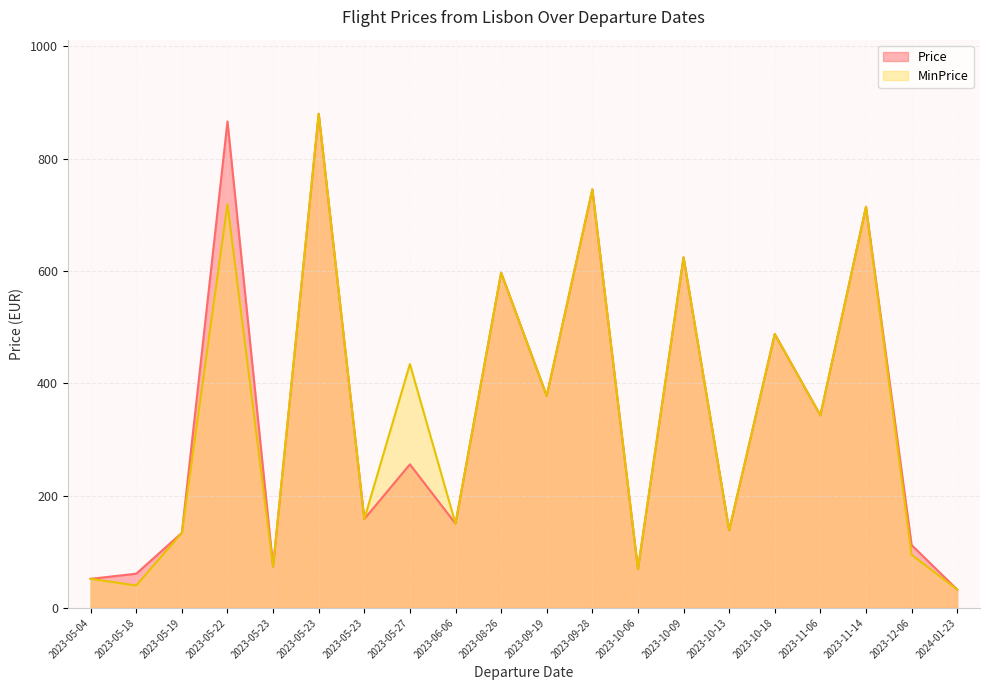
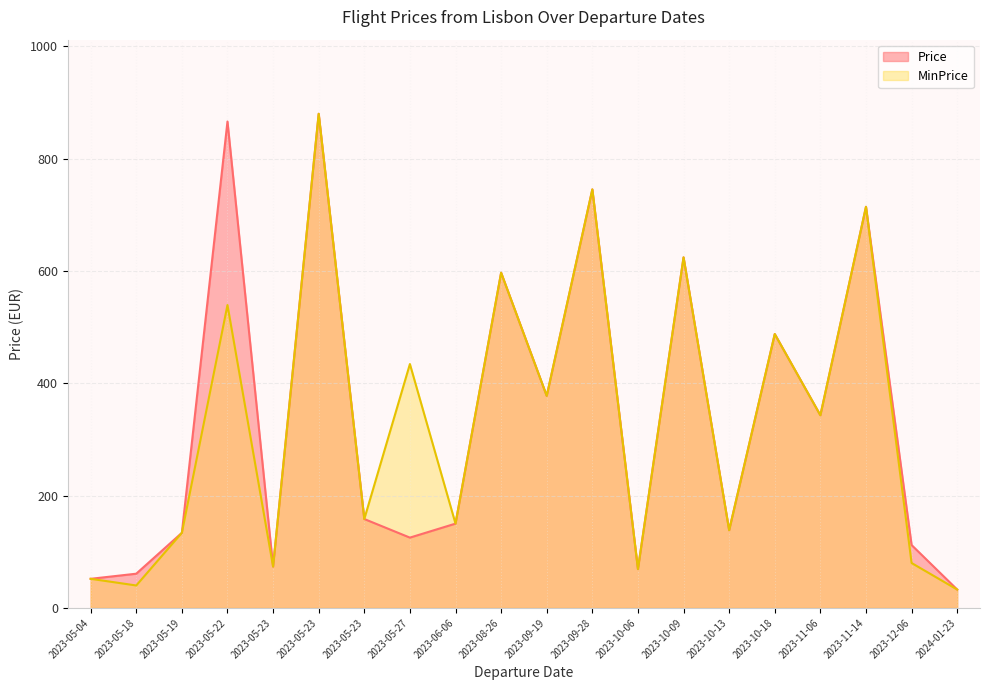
MinPrice, 2023-05-22: 720 -> 540
Price, 2023-05-27: 260 -> 130
MinPrice, 2023-12-06: 90 -> 80
